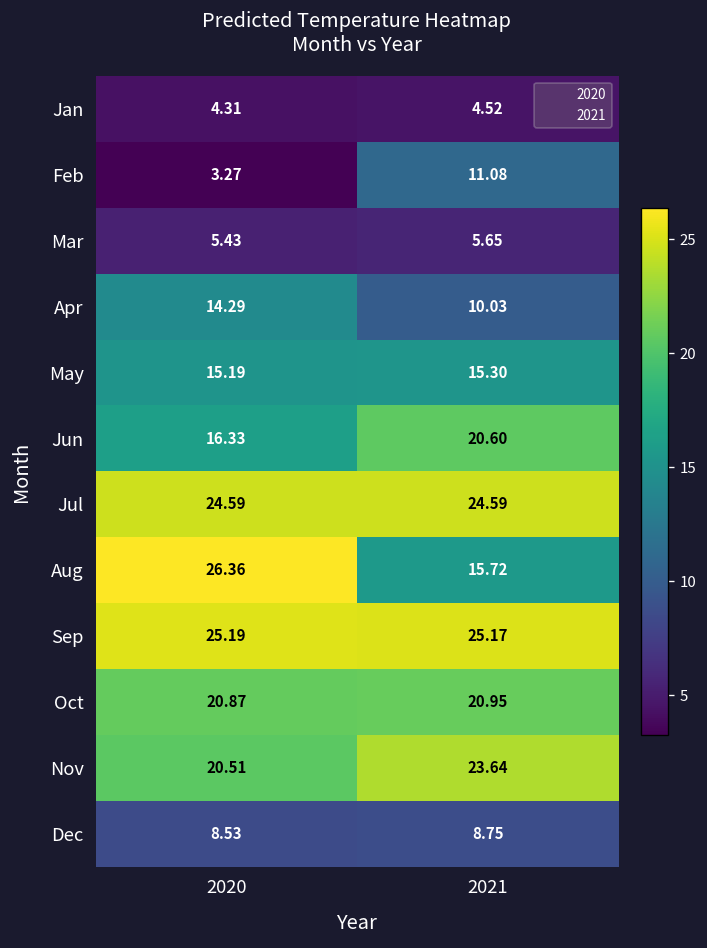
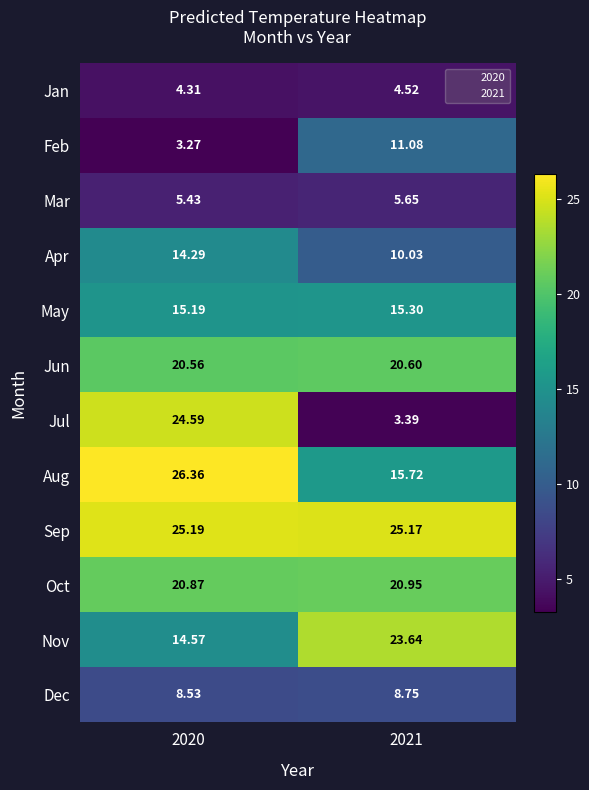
Jun, 2020: 16.33 -> 20.56
Jul, 2021: 24.59 -> 3.39
Nov, 2020: 20.51 -> 14.57
